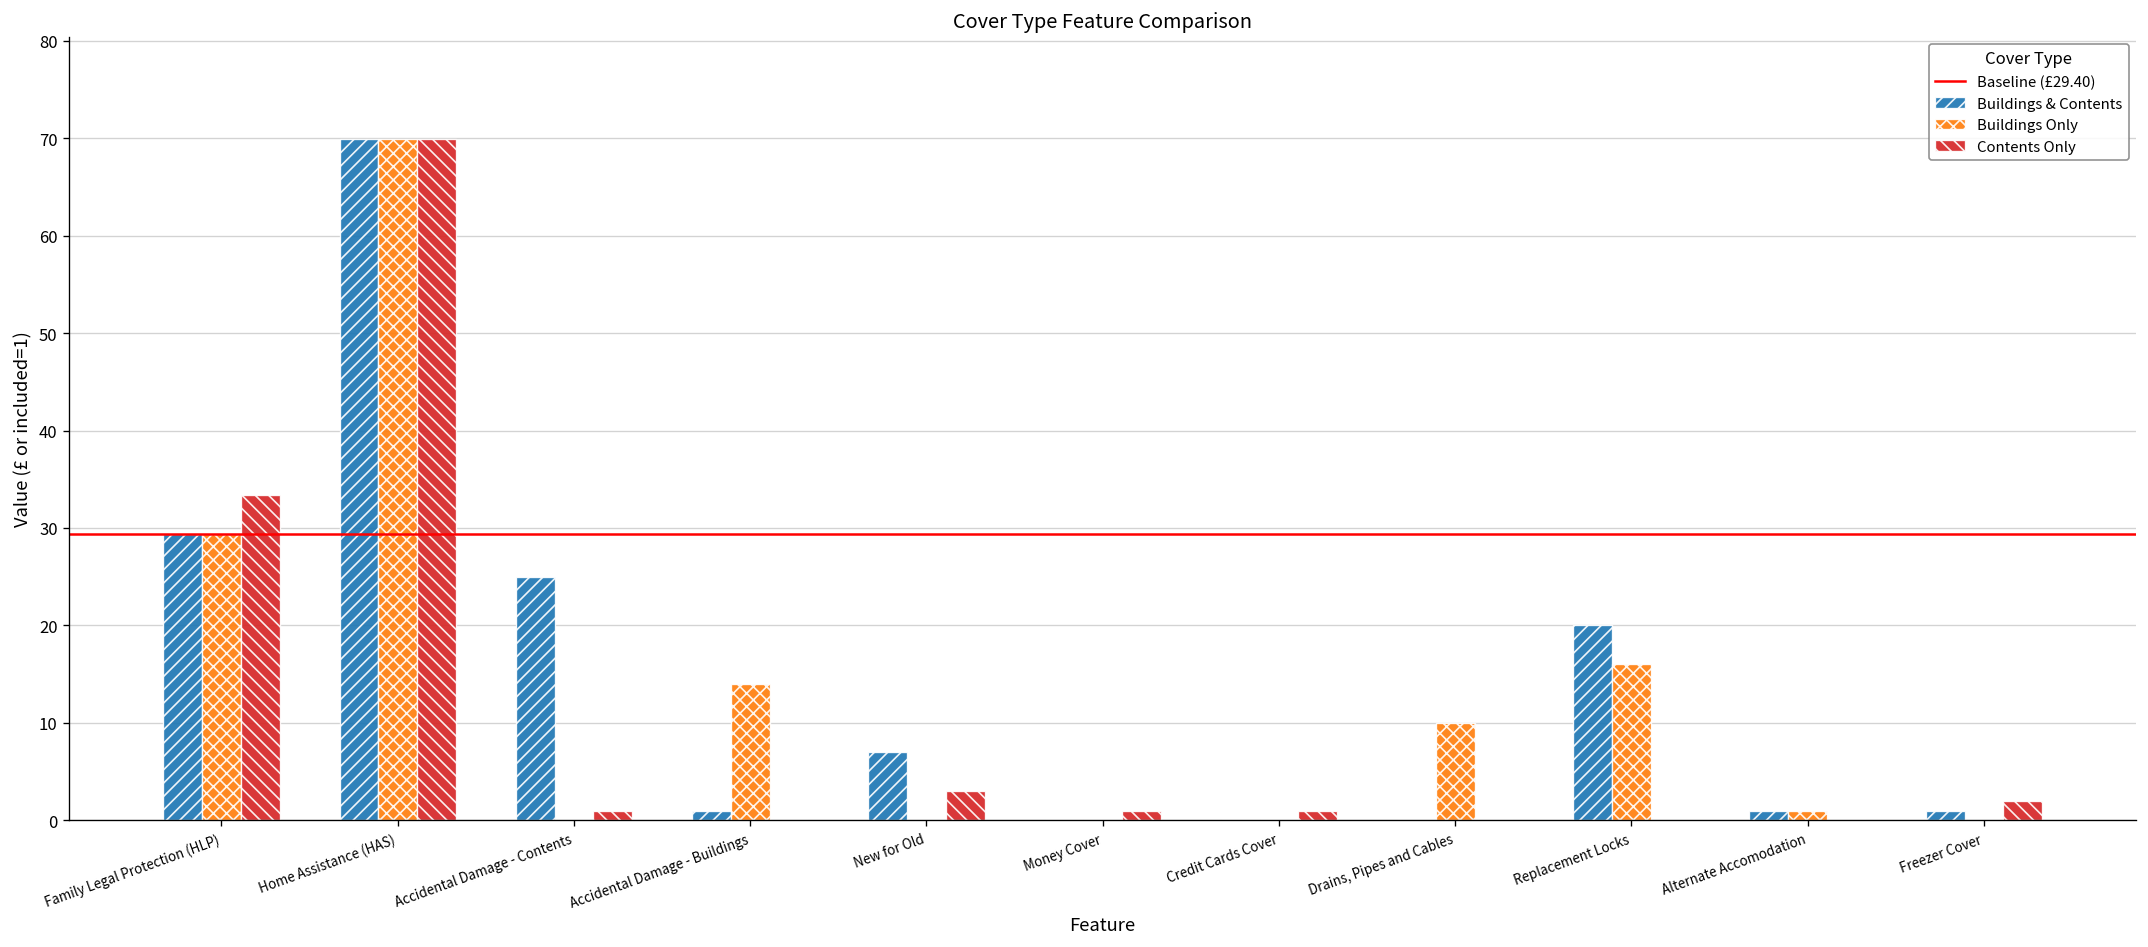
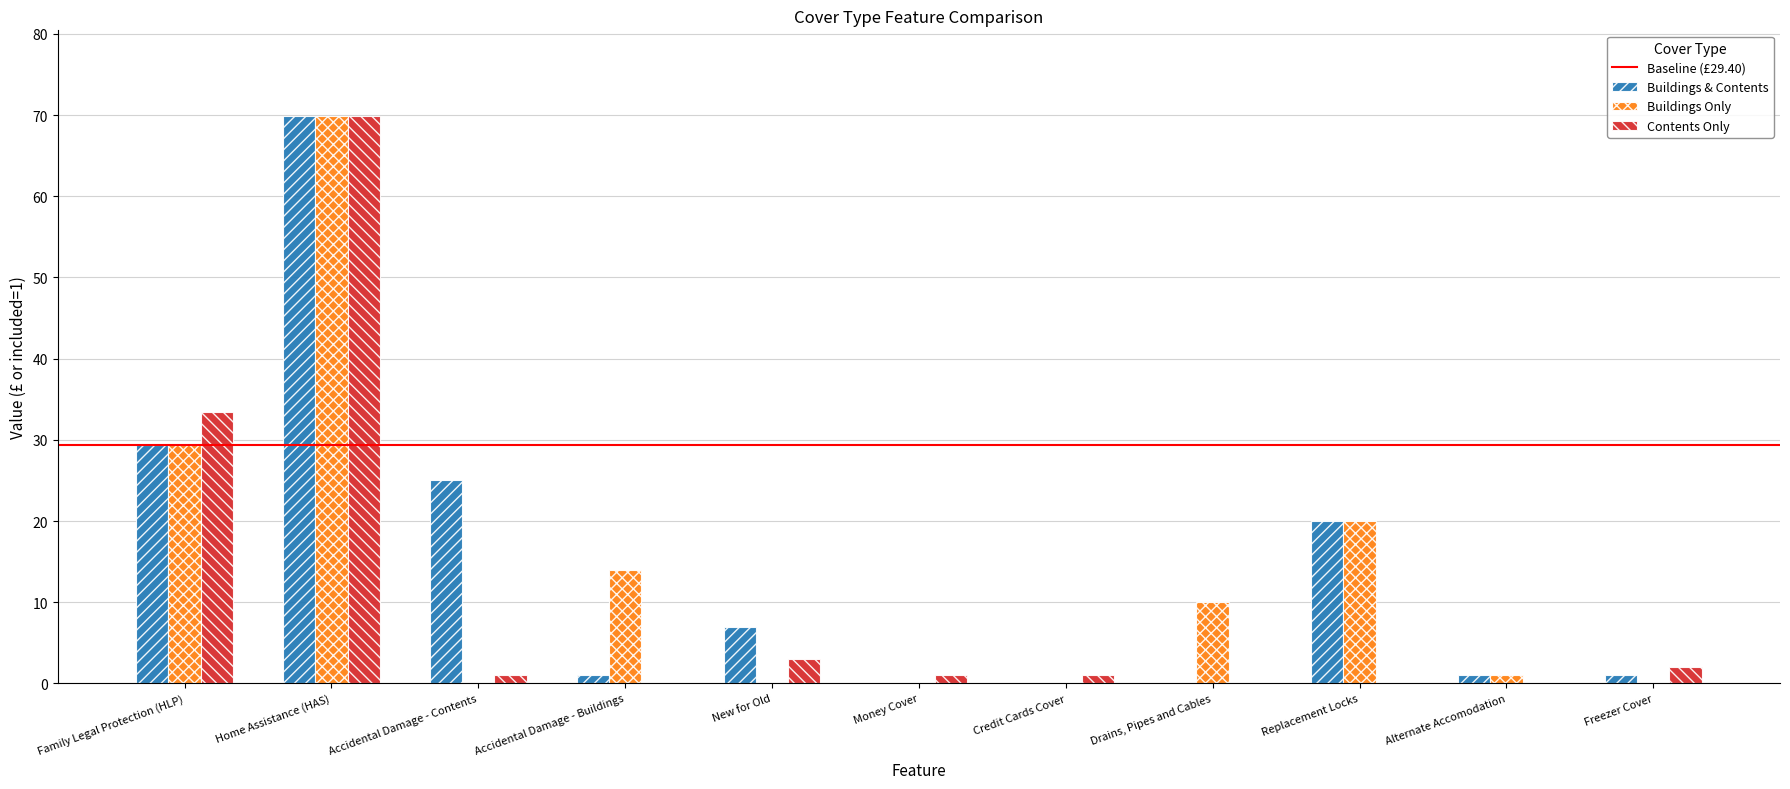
Buildings Only, Replacement Locks: 16 -> 20
